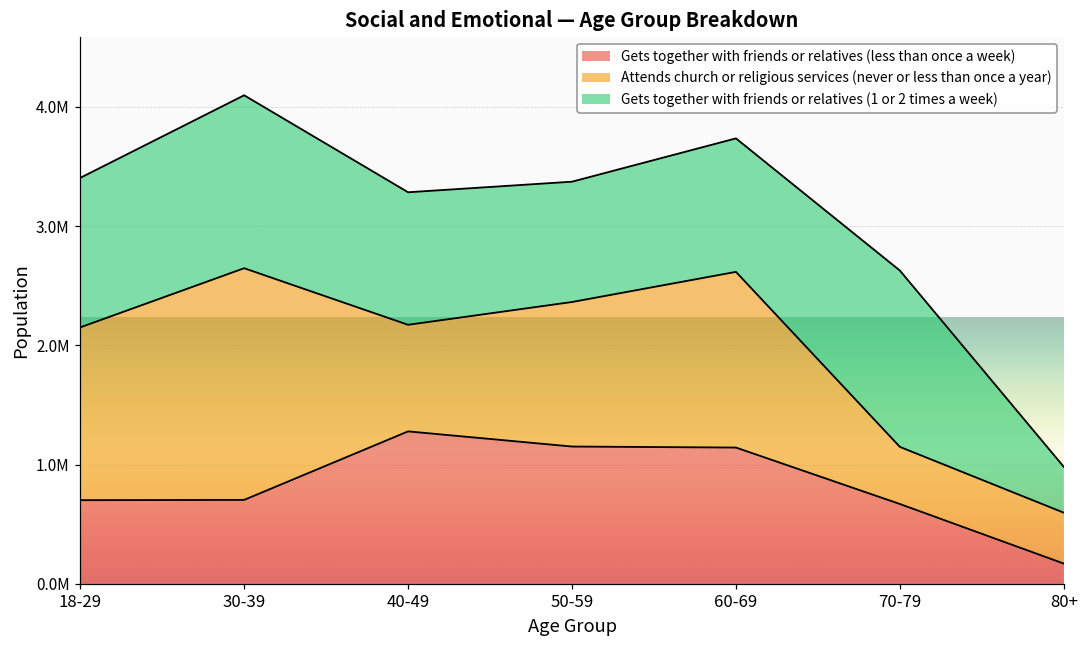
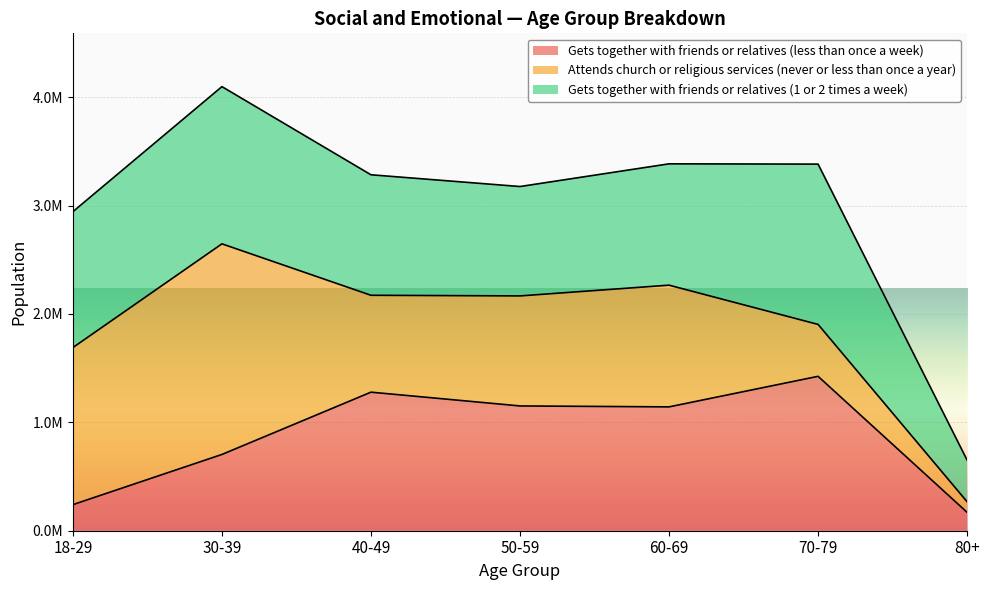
Gets together with friends or relatives (less than once a week), 18-29: 700000 -> 240000
Attends church or religious services (never or less than once a year), 50-59: 1210000 -> 1020000
Attends church or religious services (never or less than once a year), 60-69: 1470000 -> 1120000
Gets together with friends or relatives (less than once a week), 70-79: 670000 -> 1420000
Attends church or religious services (never or less than once a year), 80+: 430000 -> 100000
